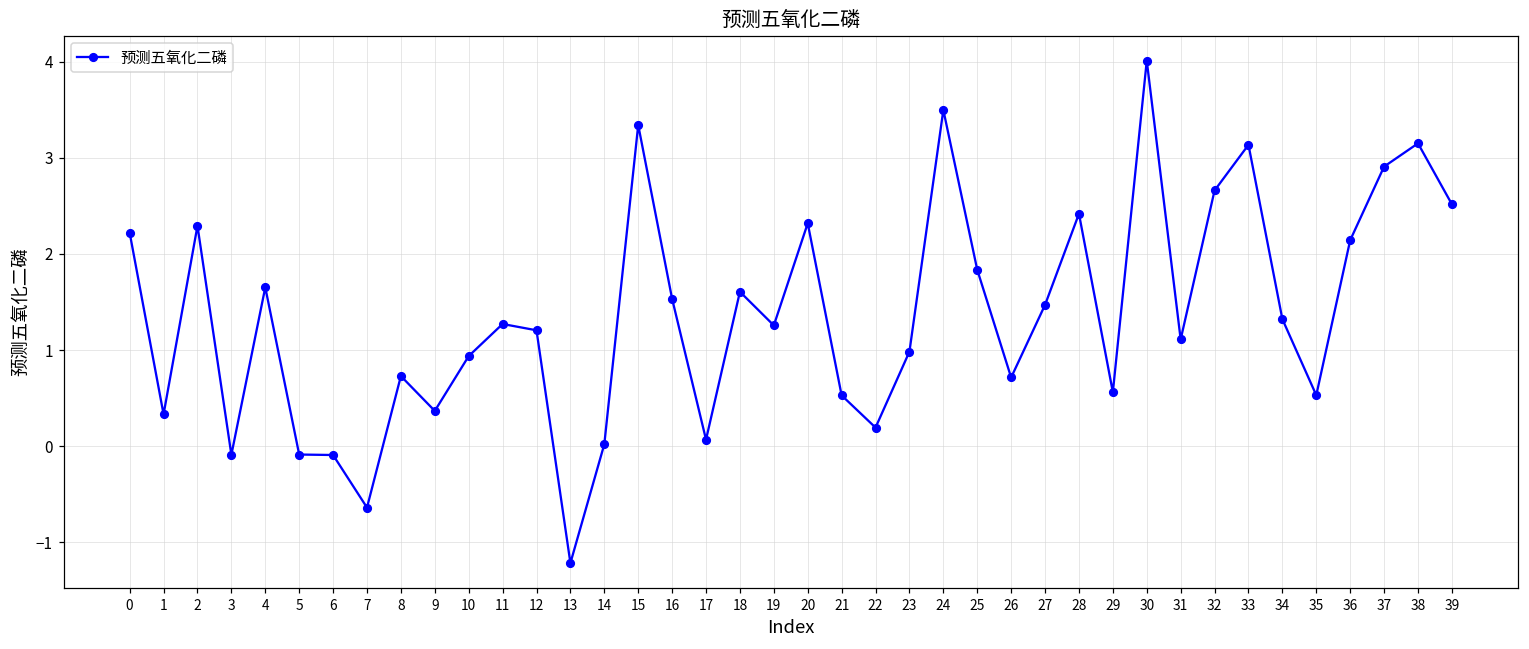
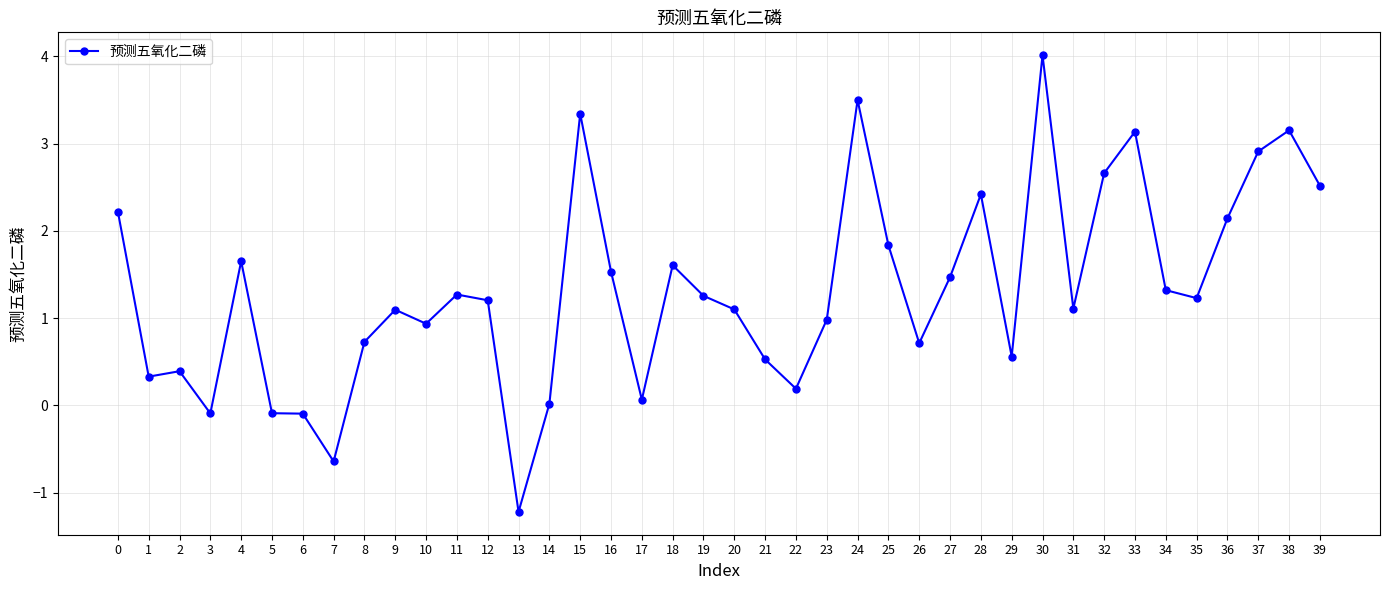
2: 2.3 -> 0.4
9: 0.4 -> 1.1
20: 2.3 -> 1.1
35: 0.5 -> 1.2
